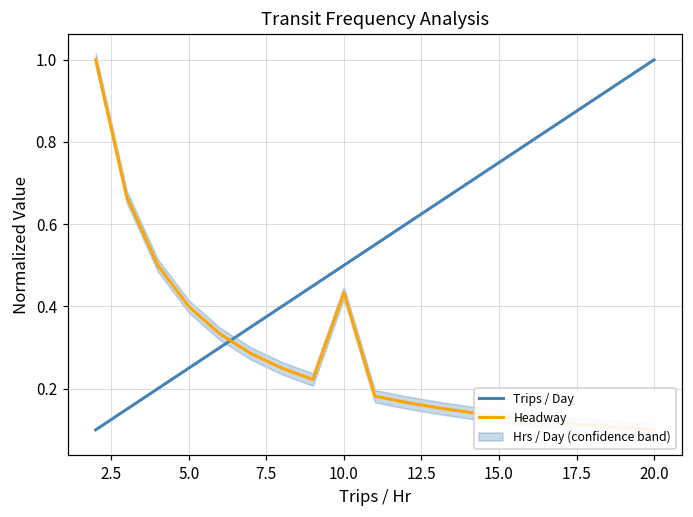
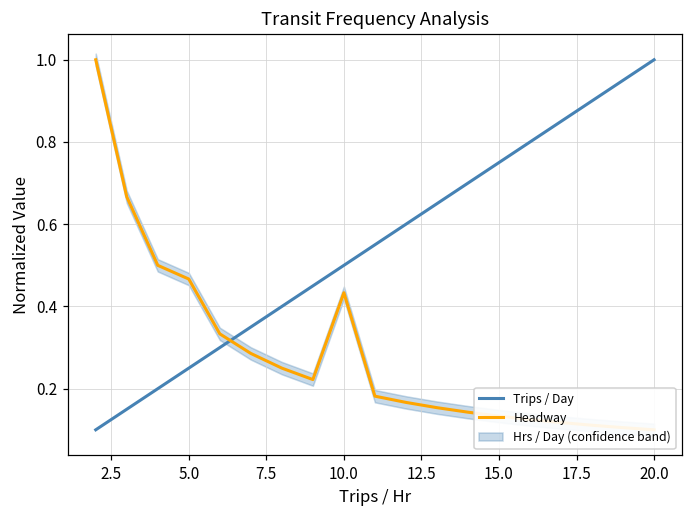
Headway, 5.0: 0.40 -> 0.47
